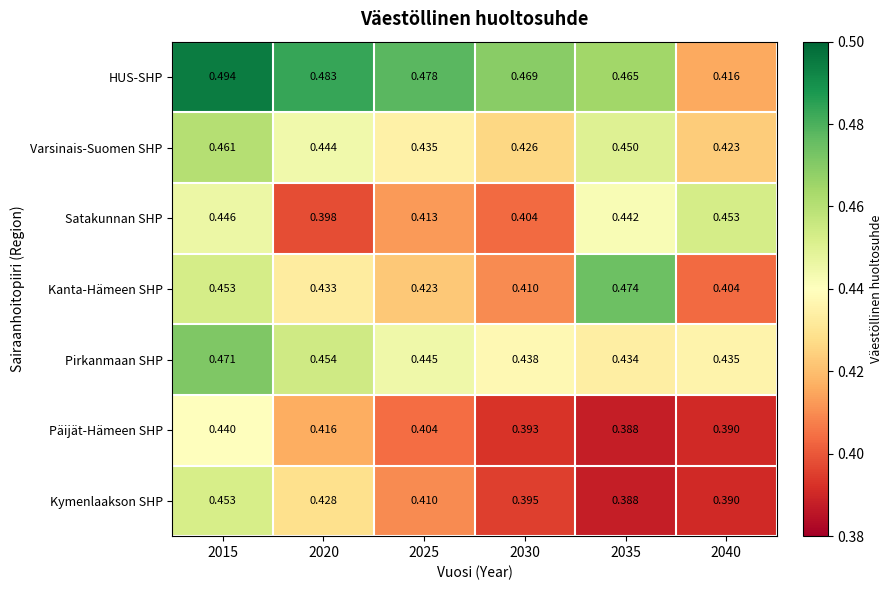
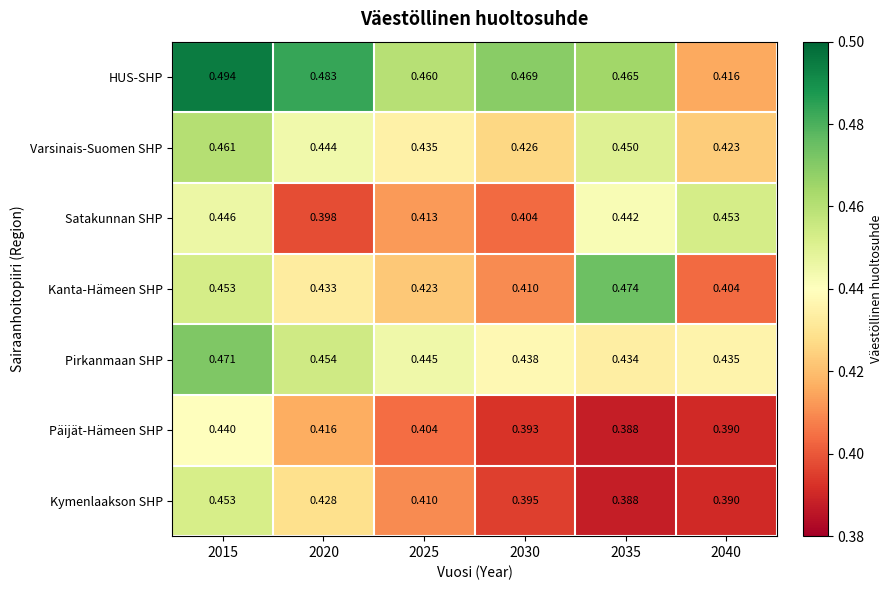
HUS-SHP, 2025: 0.478 -> 0.460
